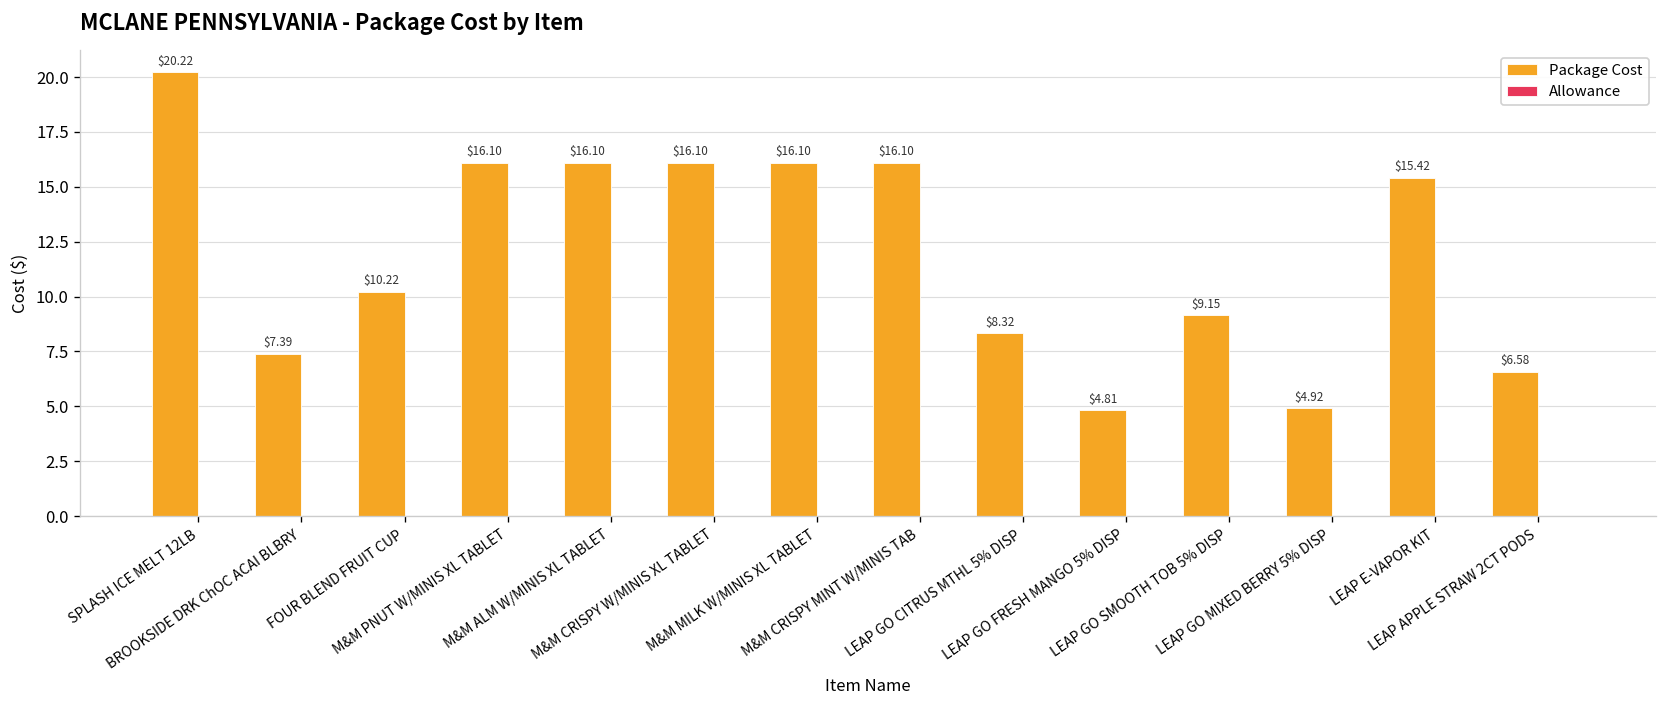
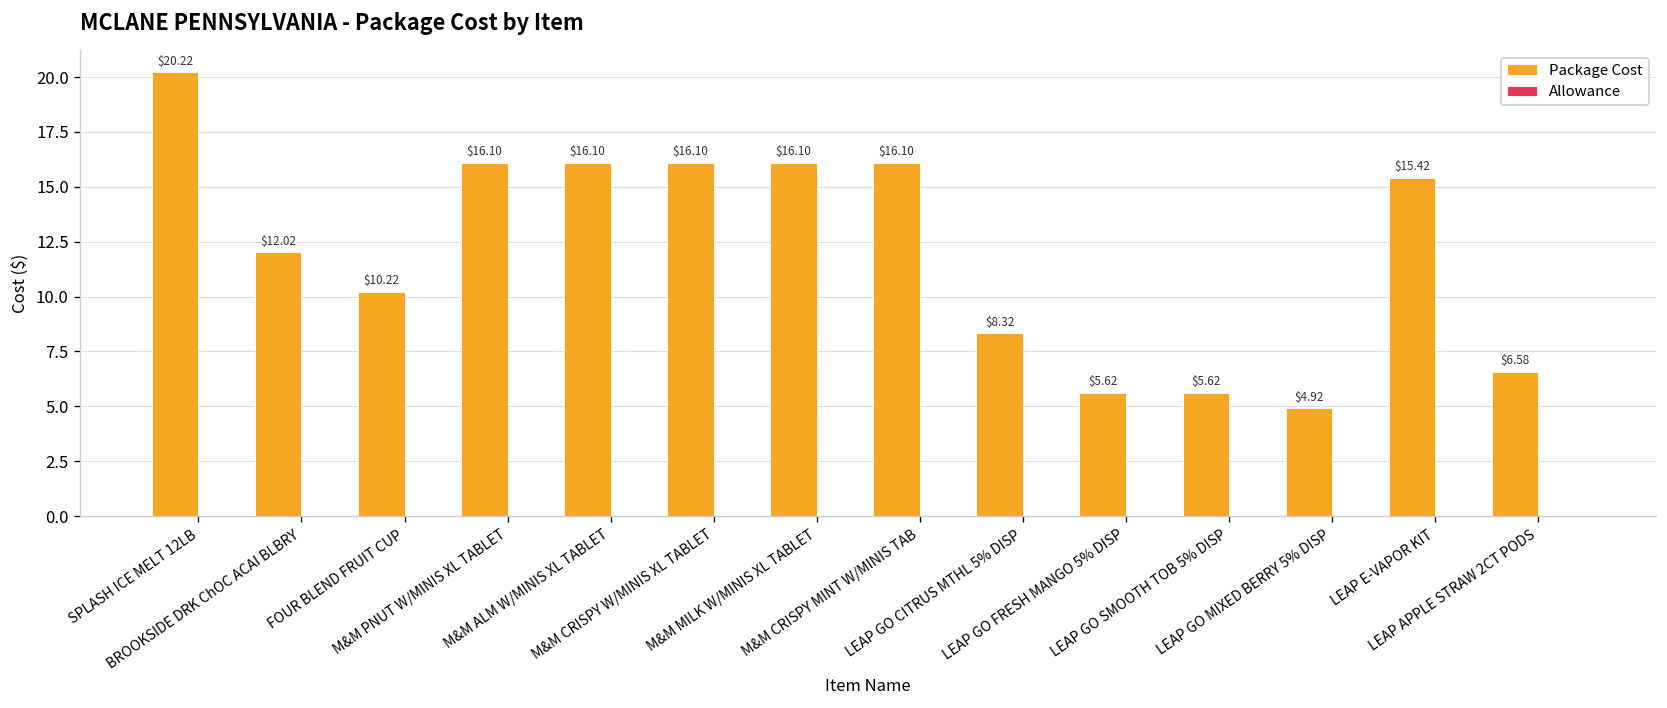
Package Cost, BROOKSIDE DRK ChOC ACAI BLBRY: $7.39 -> $12.02
Package Cost, LEAP GO FRESH MANGO 5% DISP: $4.81 -> $5.62
Package Cost, LEAP GO SMOOTH TOB 5% DISP: $9.15 -> $5.62
